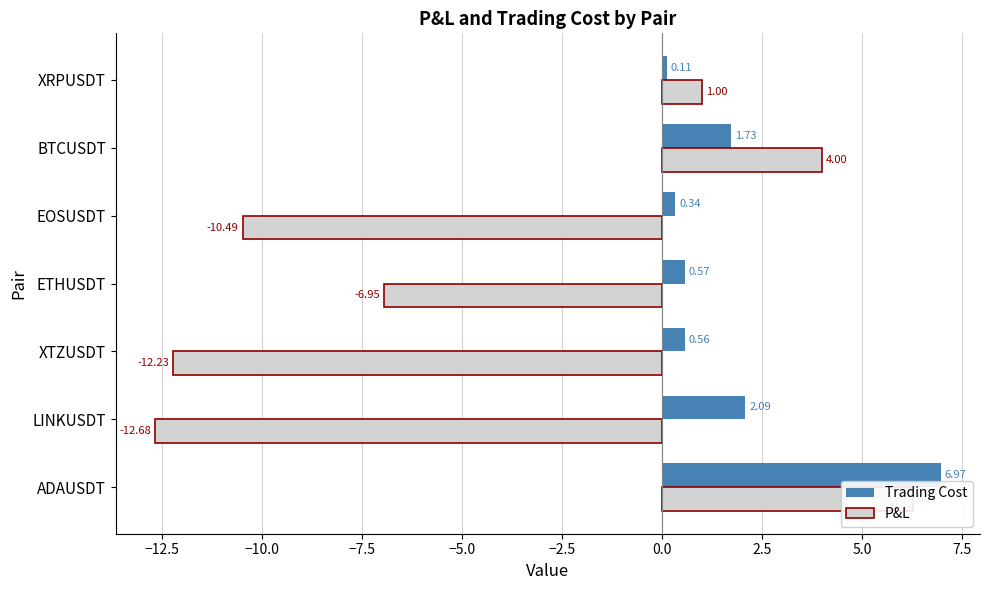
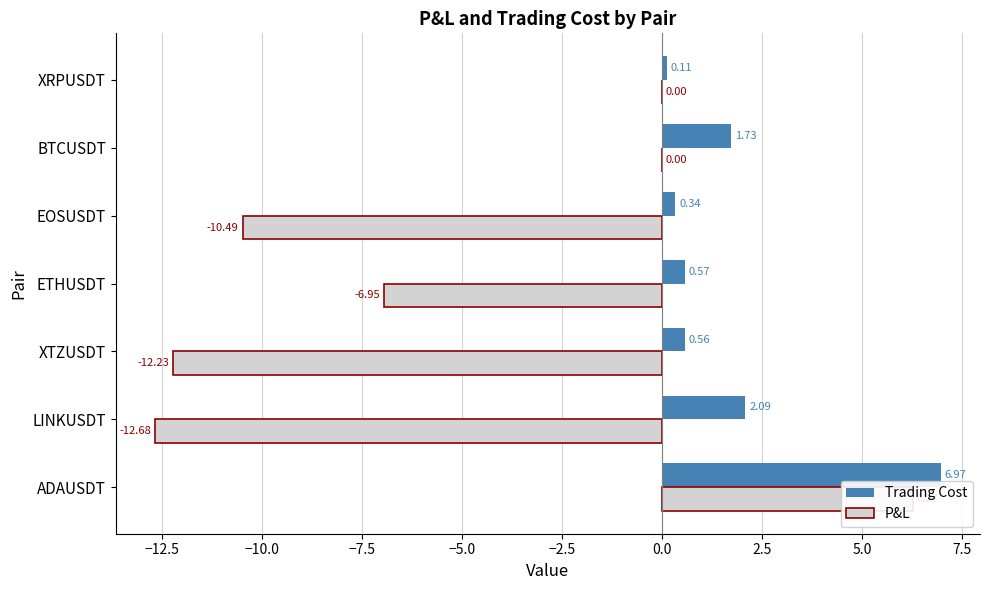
P&L, XRPUSDT: 1.00 -> 0.00
P&L, BTCUSDT: 4.00 -> 0.00
